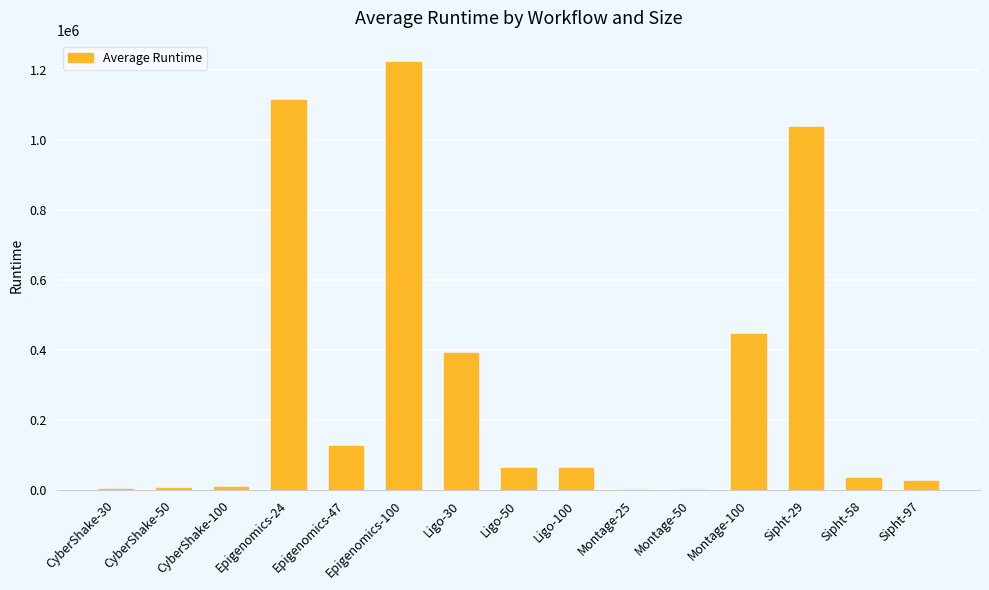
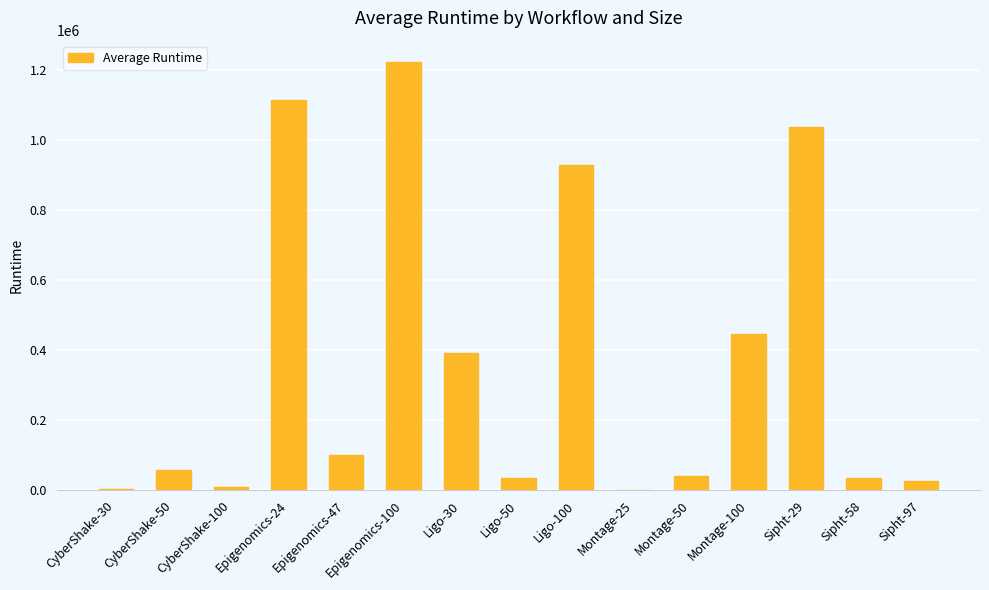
CyberShake-50: 10000 -> 60000
Epigenomics-47: 130000 -> 100000
Ligo-50: 60000 -> 40000
Ligo-100: 60000 -> 930000
Montage-50: 0 -> 40000
